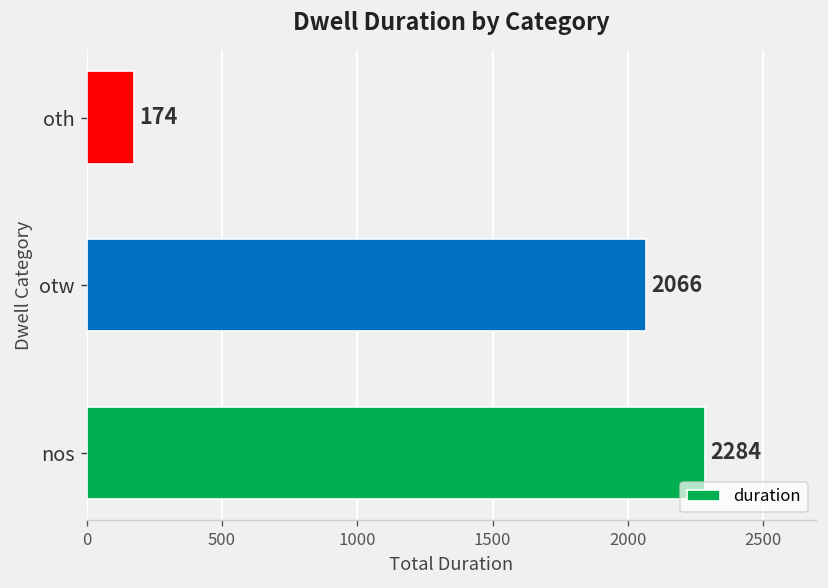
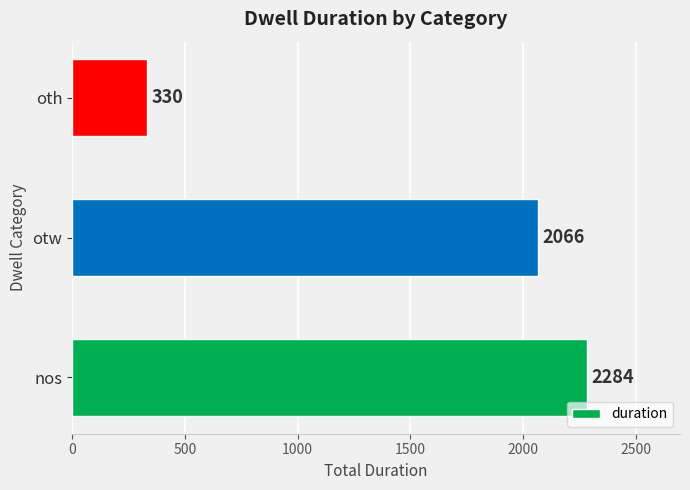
oth: 174 -> 330
